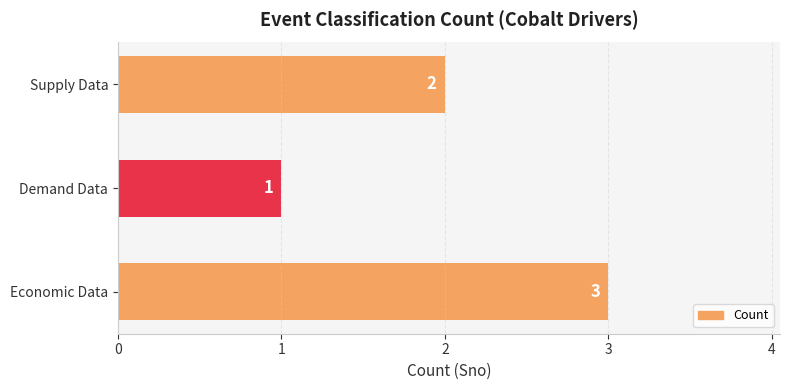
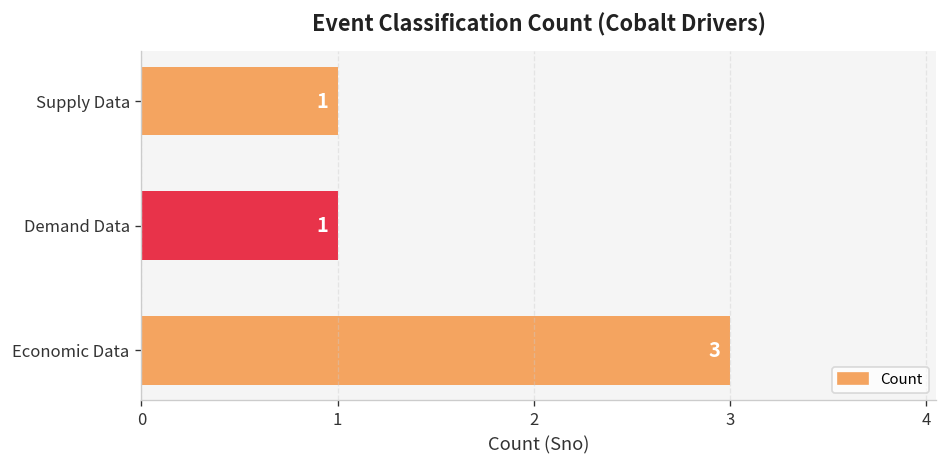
Supply Data: 2 -> 1
